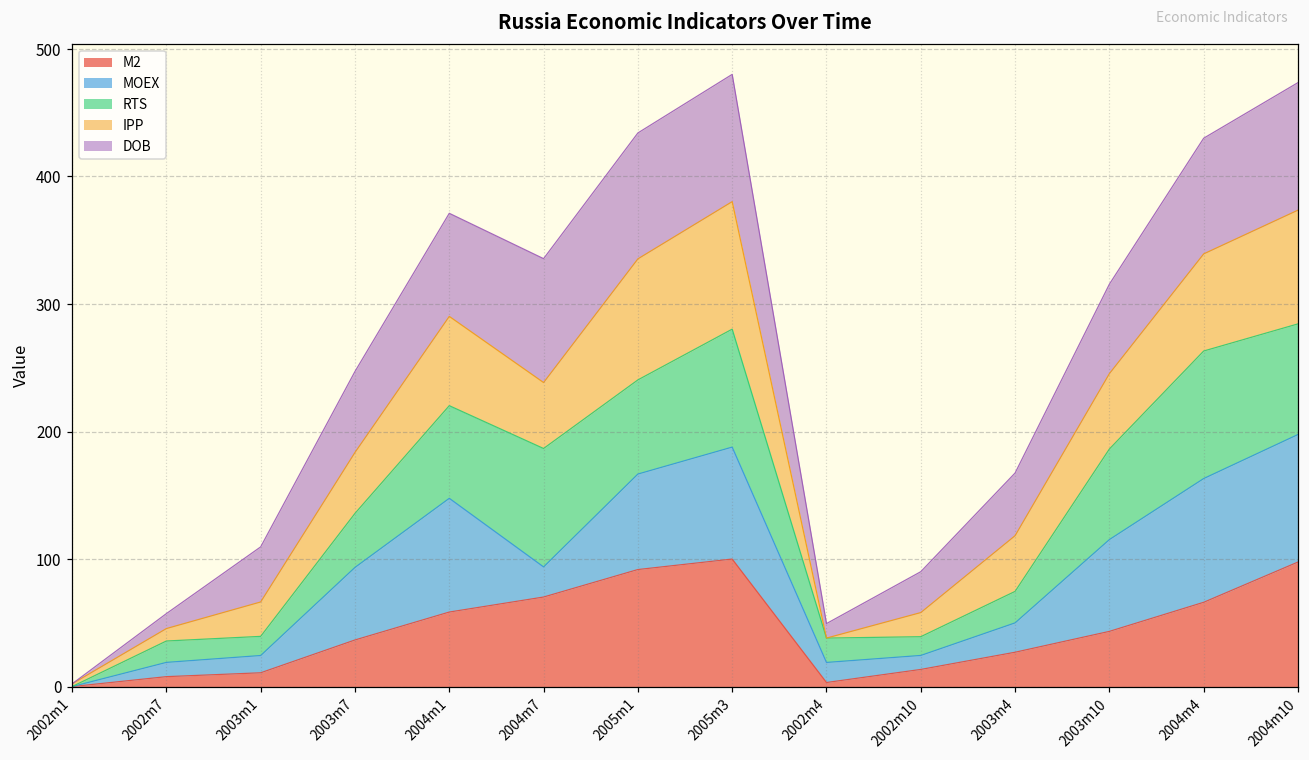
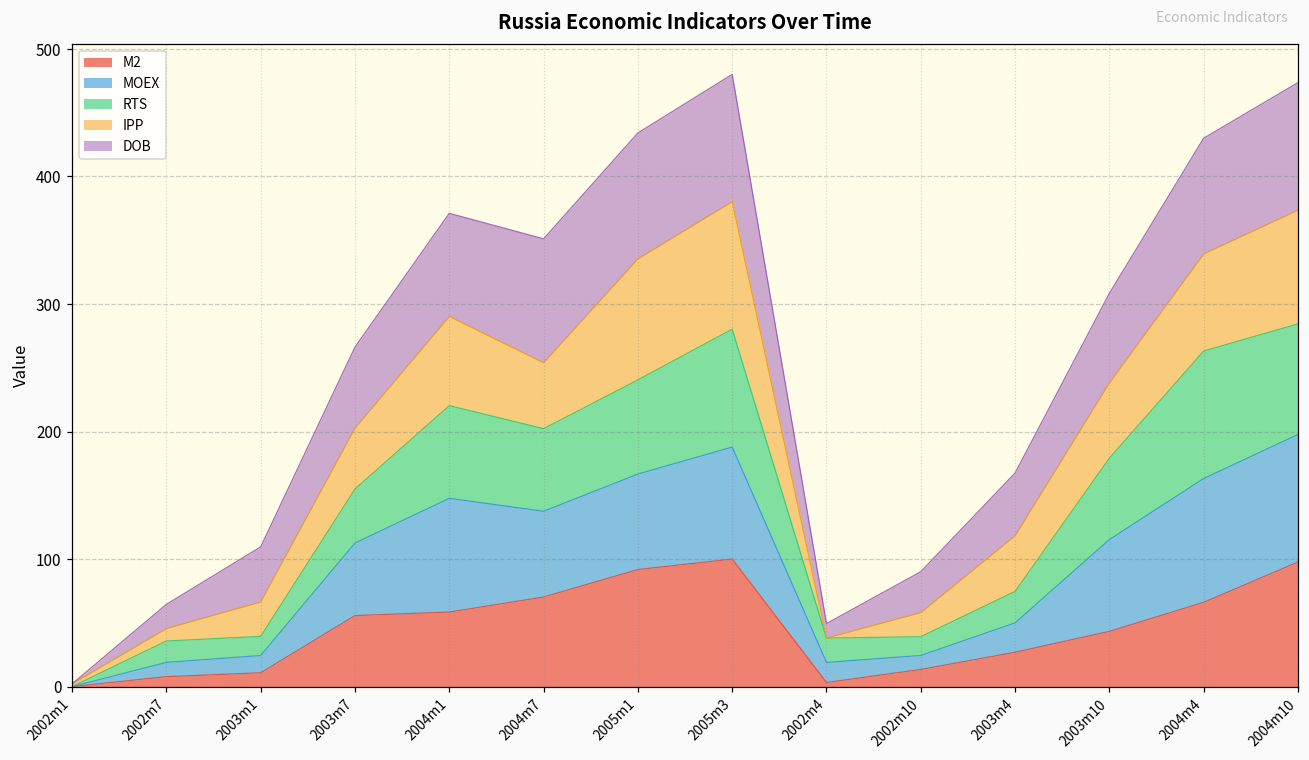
DOB, 2002m7: 12 -> 19
M2, 2003m7: 37 -> 56
MOEX, 2004m7: 24 -> 67
RTS, 2004m7: 93 -> 65
RTS, 2003m10: 71 -> 64
